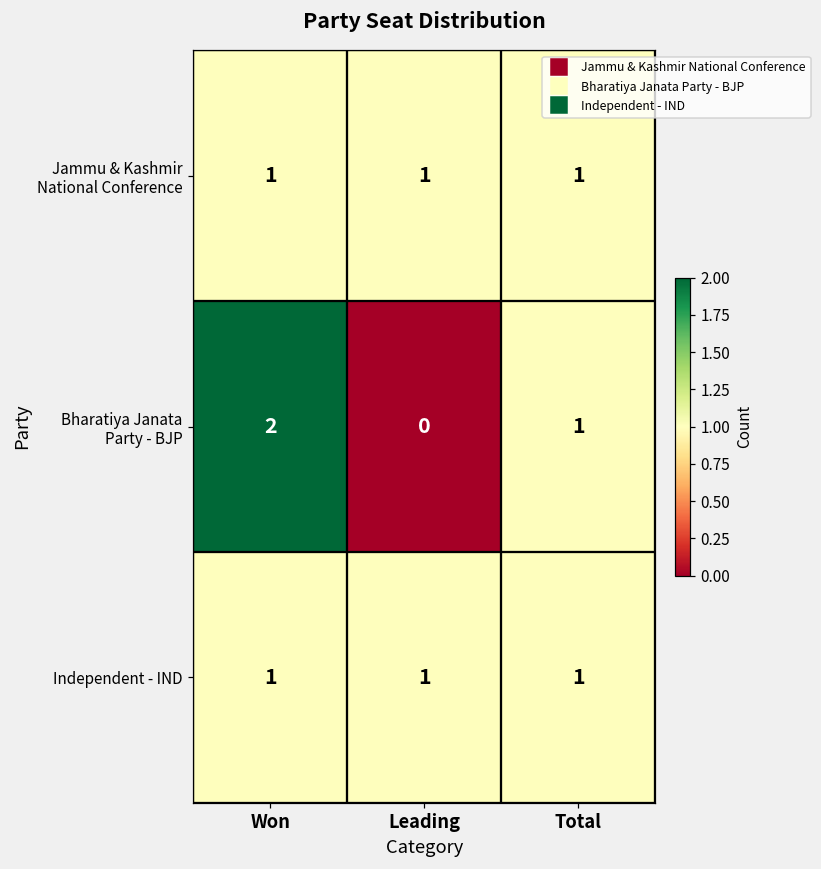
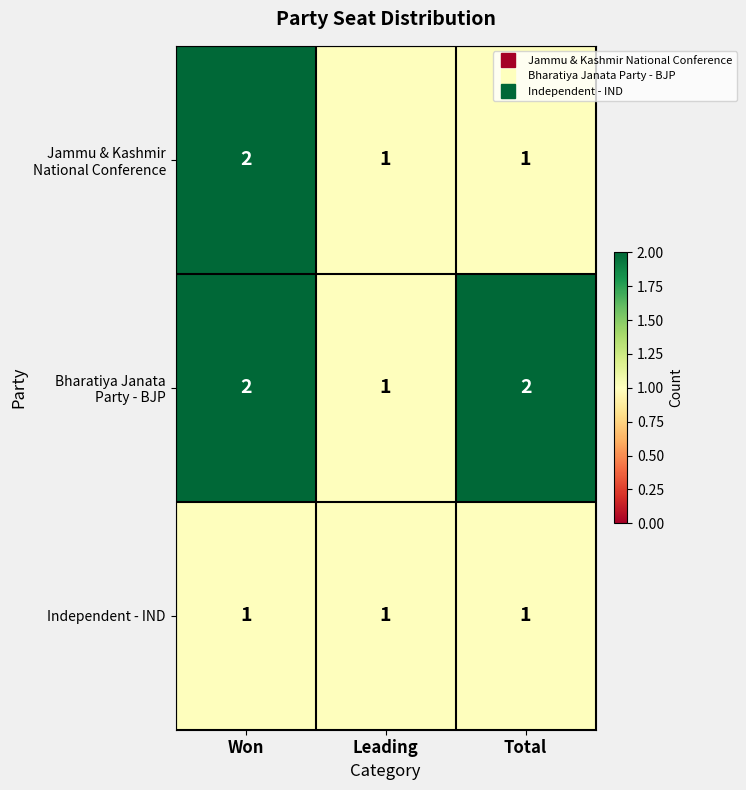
Jammu & Kashmir National Conference, Won: 1 -> 2
Bharatiya Janata Party - BJP, Leading: 0 -> 1
Bharatiya Janata Party - BJP, Total: 1 -> 2
